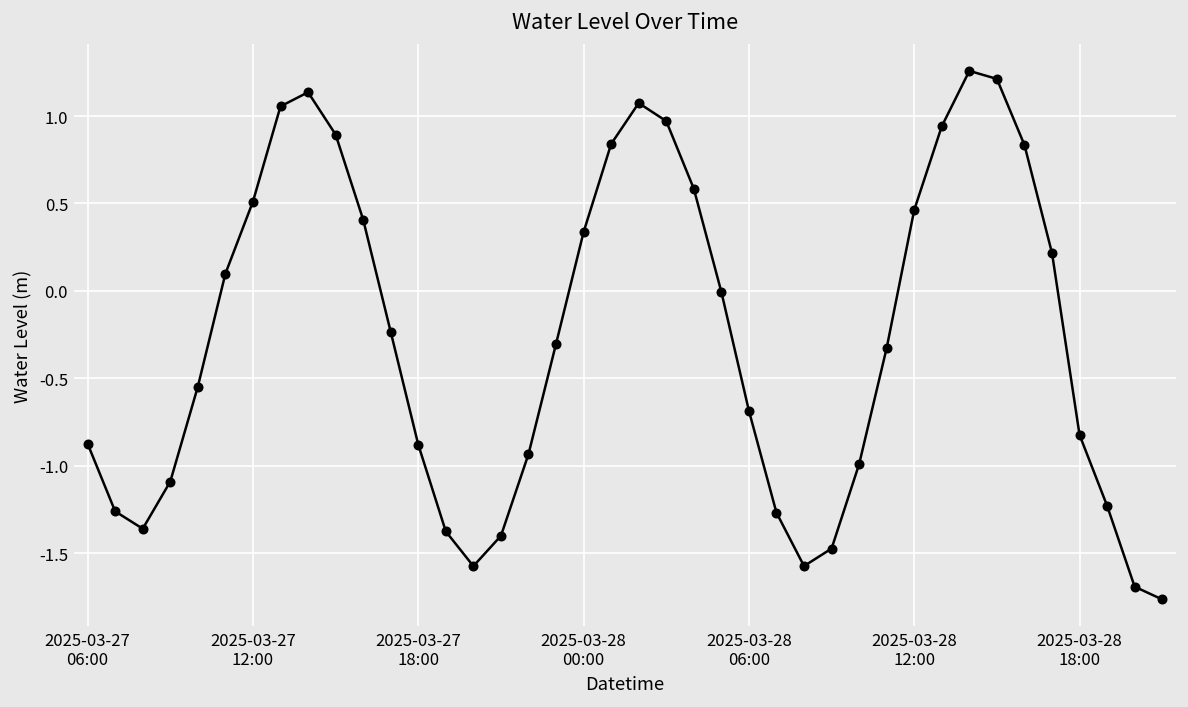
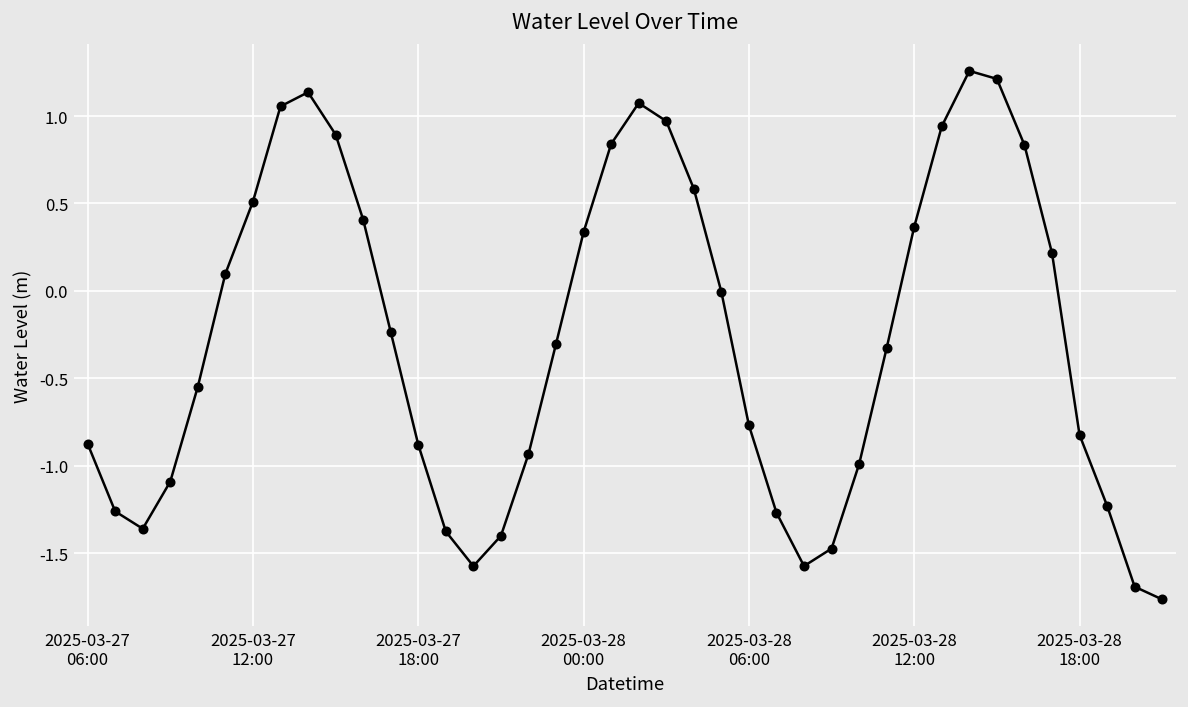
2025-03-28 06:00: -0.69 -> -0.77
2025-03-28 12:00: 0.46 -> 0.37
